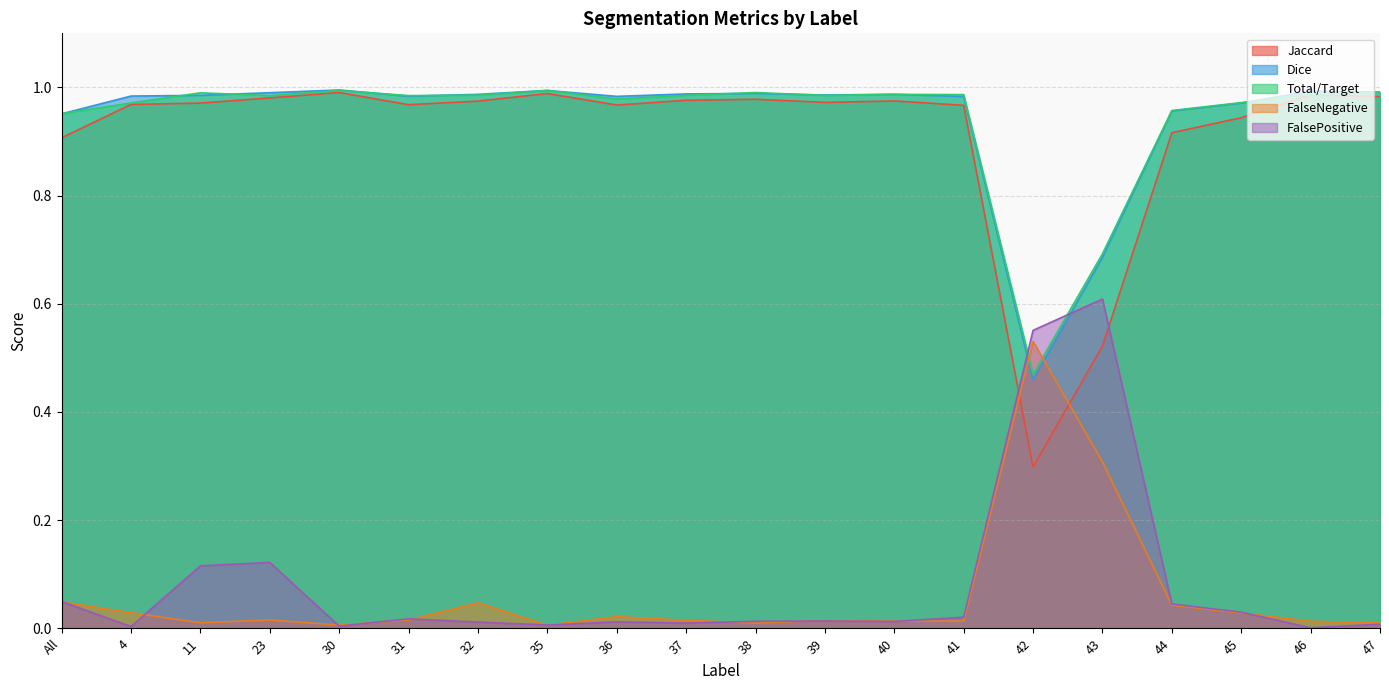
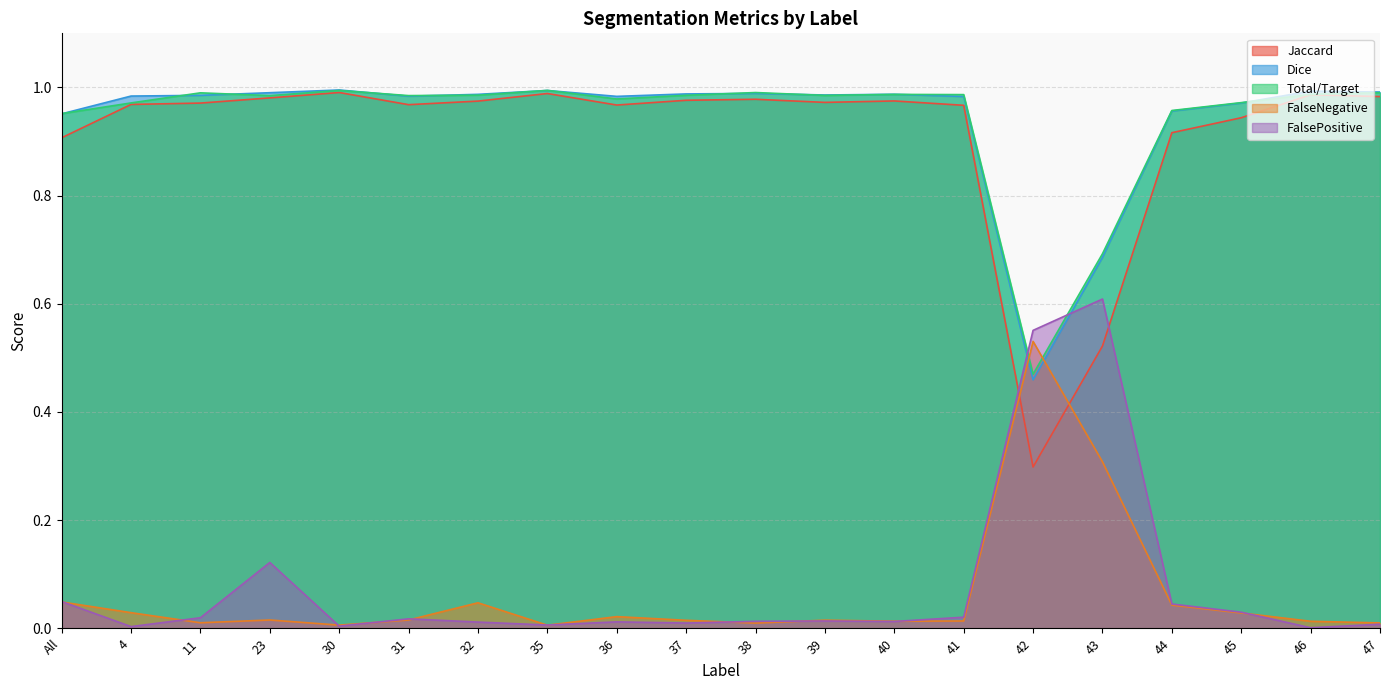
FalsePositive, 11: 0.12 -> 0.02
